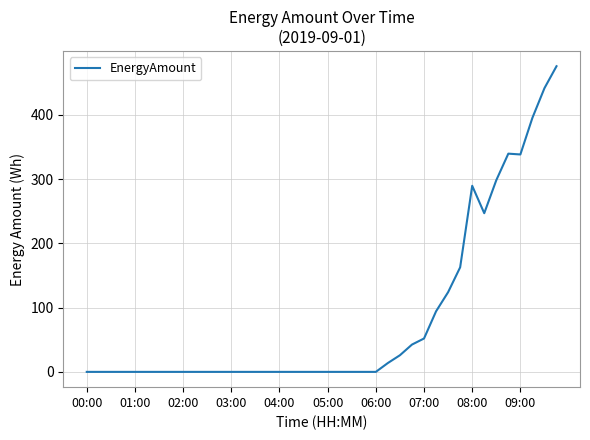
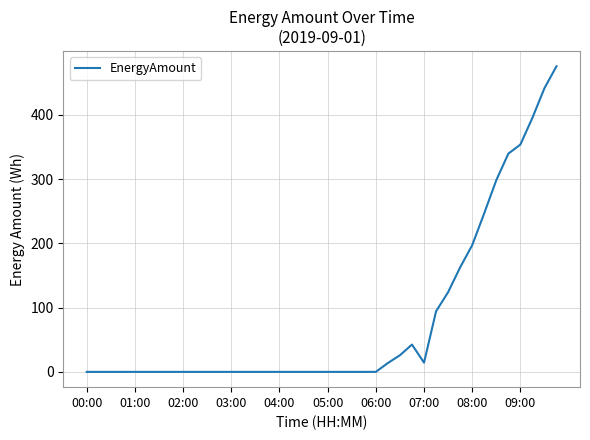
07:00: 50 -> 10
08:00: 290 -> 200
09:00: 340 -> 350
